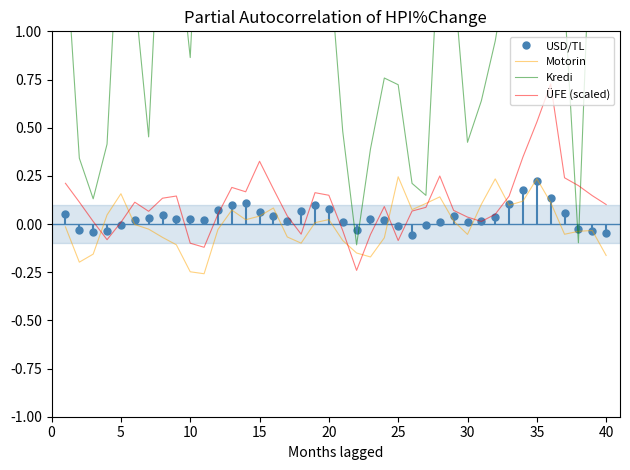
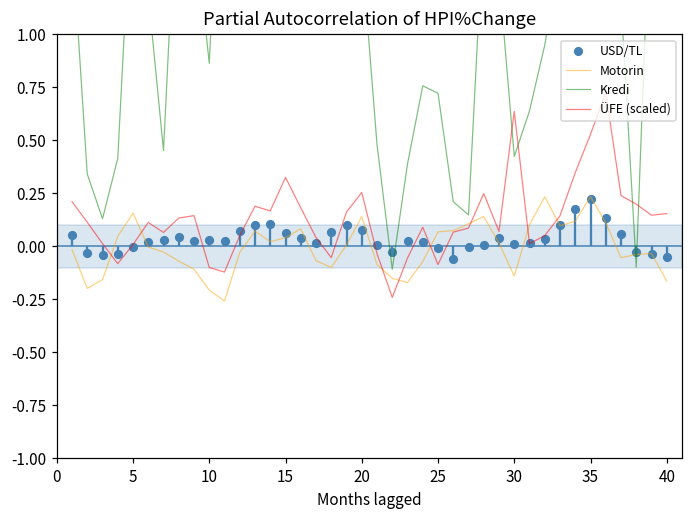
Motorin, 10: -0.25 -> -0.21
Motorin, 20: 0.02 -> 0.14
ÜFE (scaled), 20: 0.15 -> 0.25
Motorin, 25: 0.25 -> 0.07
Motorin, 30: -0.05 -> -0.14
ÜFE (scaled), 30: 0.04 -> 0.64
ÜFE (scaled), 40: 0.10 -> 0.16
